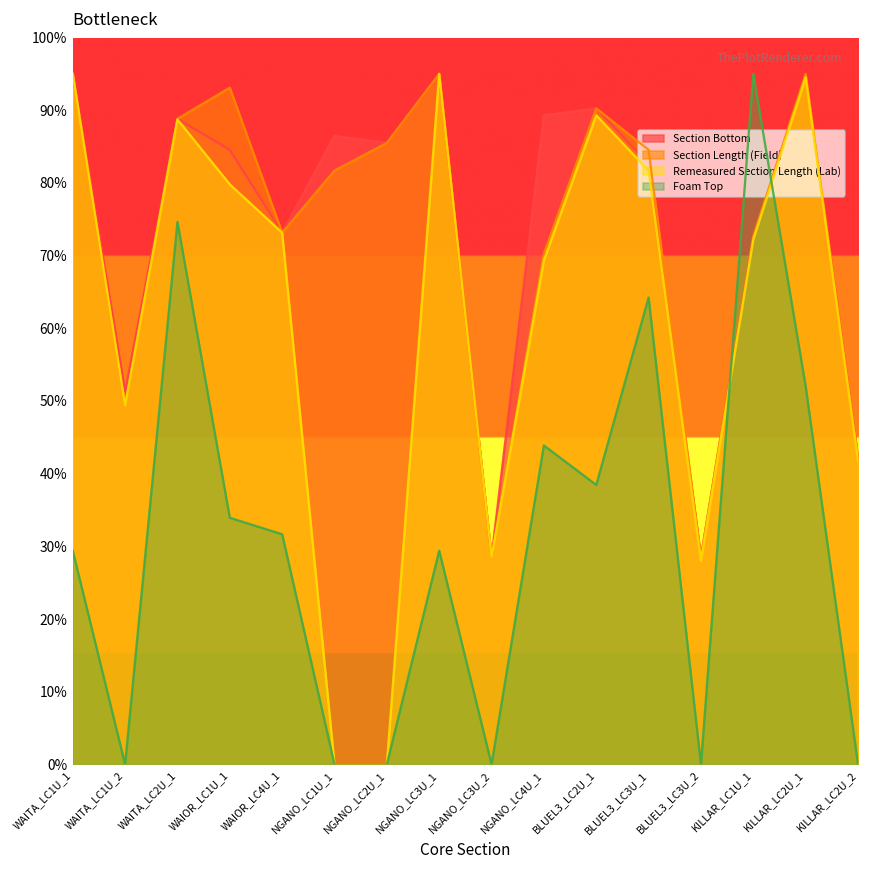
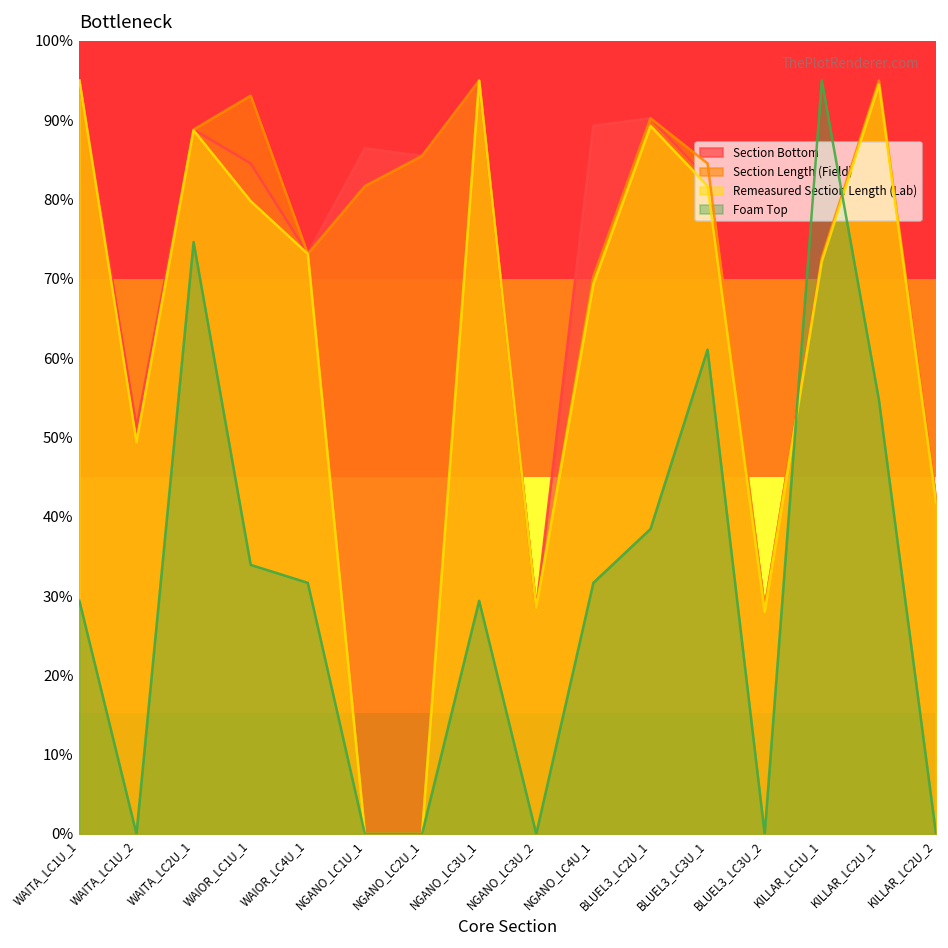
Foam Top, NGANO_LC4U_1: 44% -> 32%
Foam Top, BLUEL3_LC3U_1: 64% -> 61%
Foam Top, KILLAR_LC2U_1: 52% -> 55%
